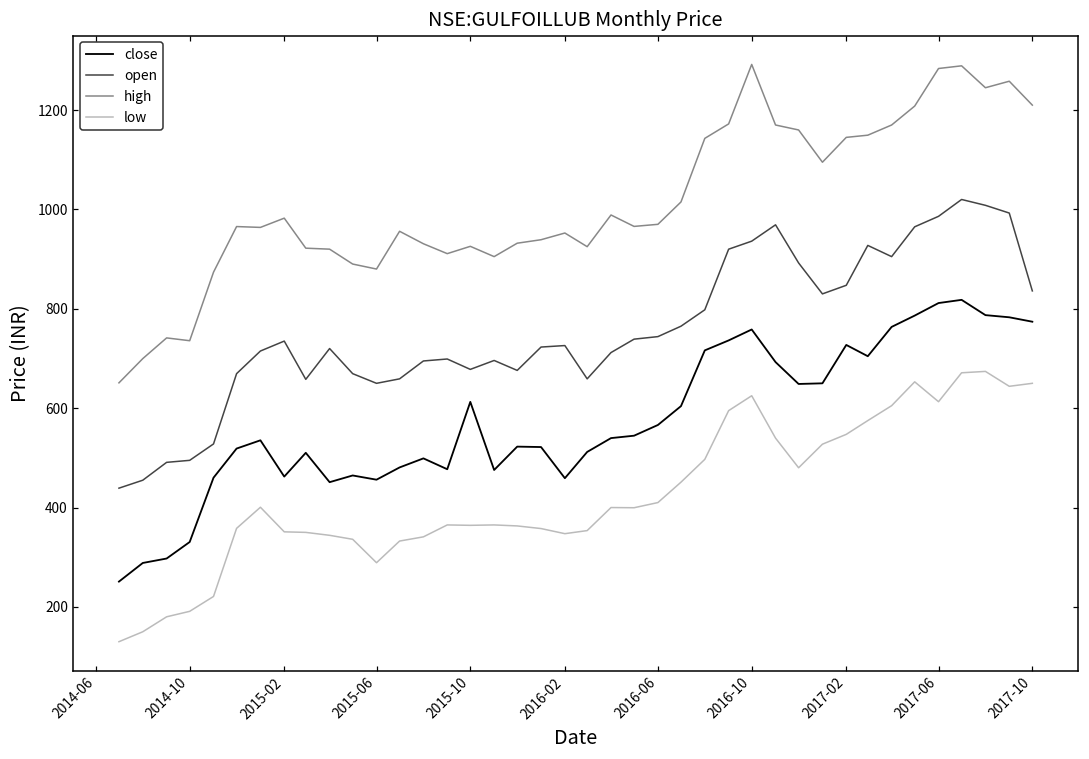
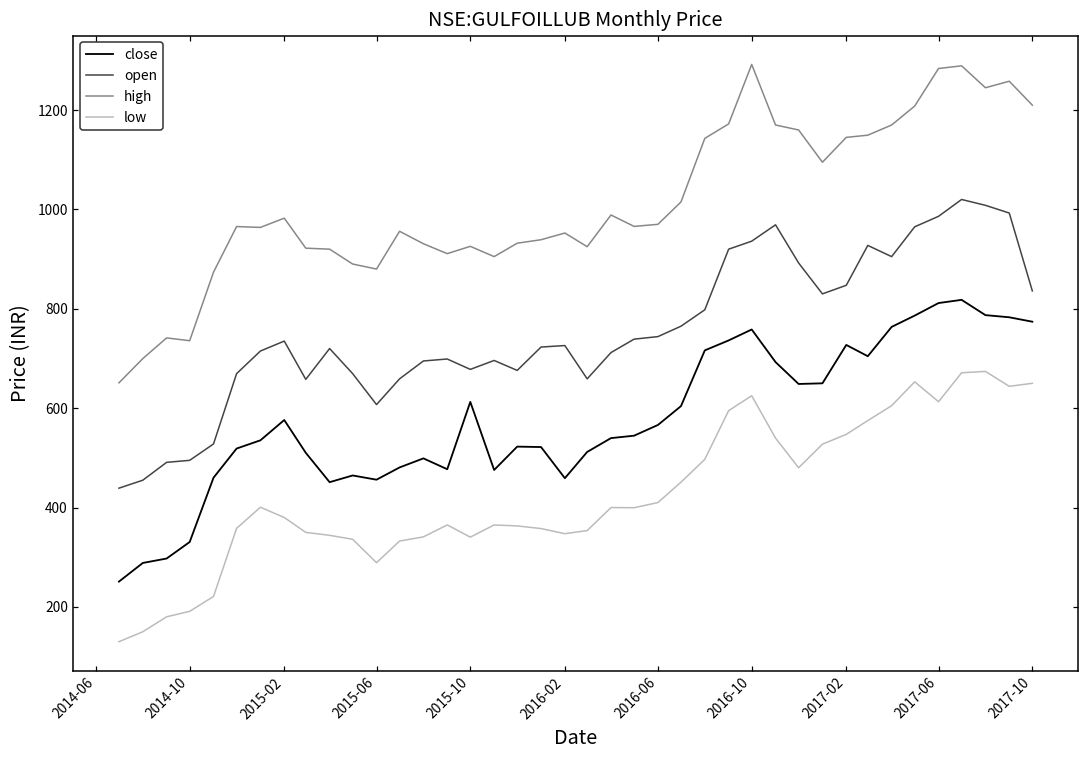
close, 2015-02: 460 -> 580
low, 2015-02: 350 -> 380
open, 2015-06: 650 -> 610
low, 2015-10: 360 -> 340
